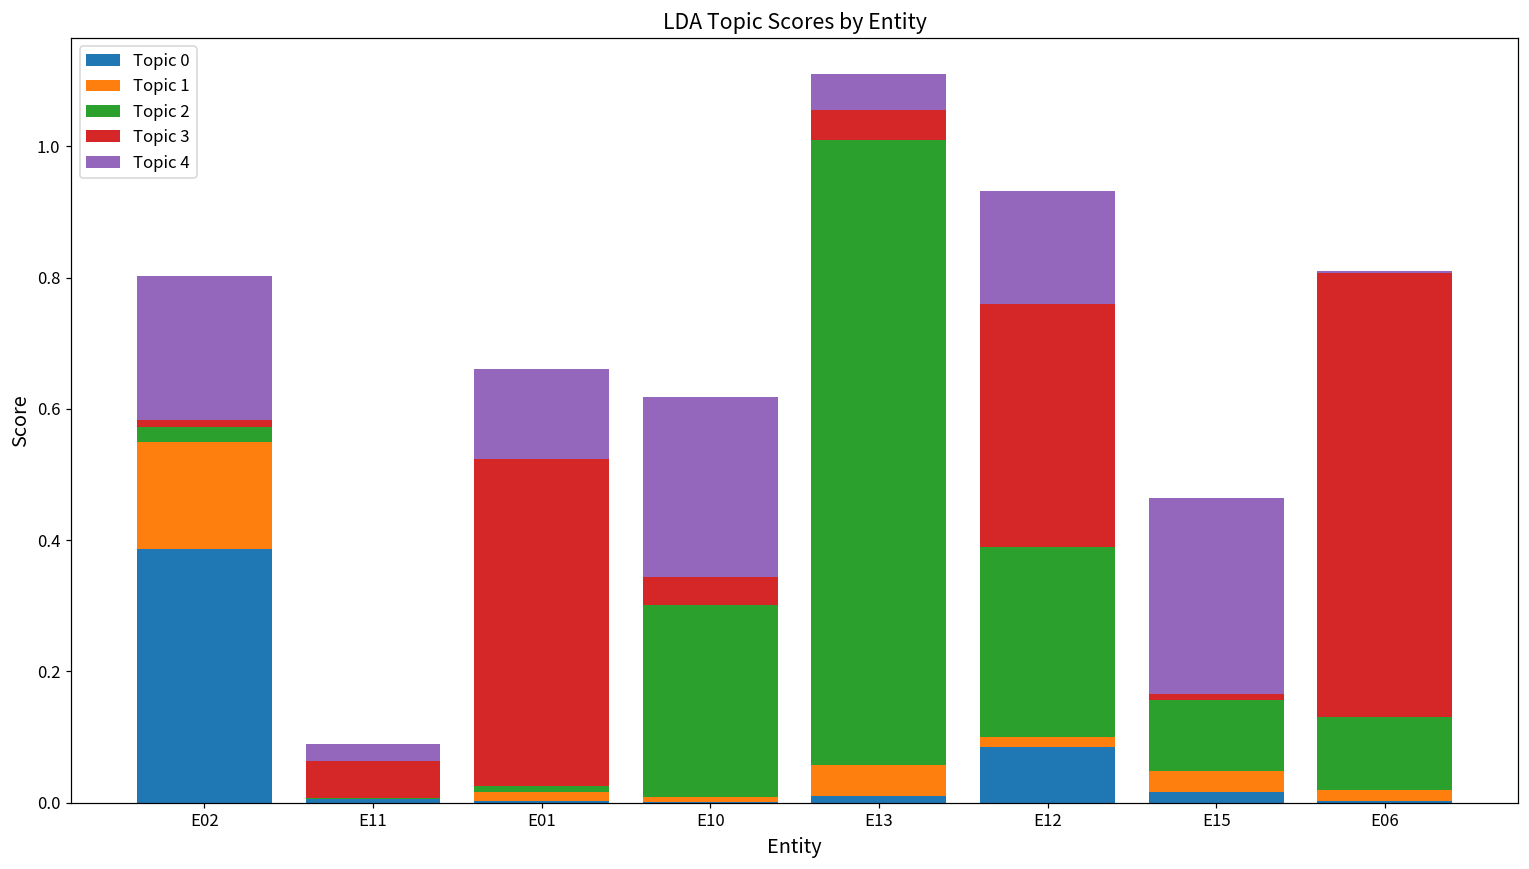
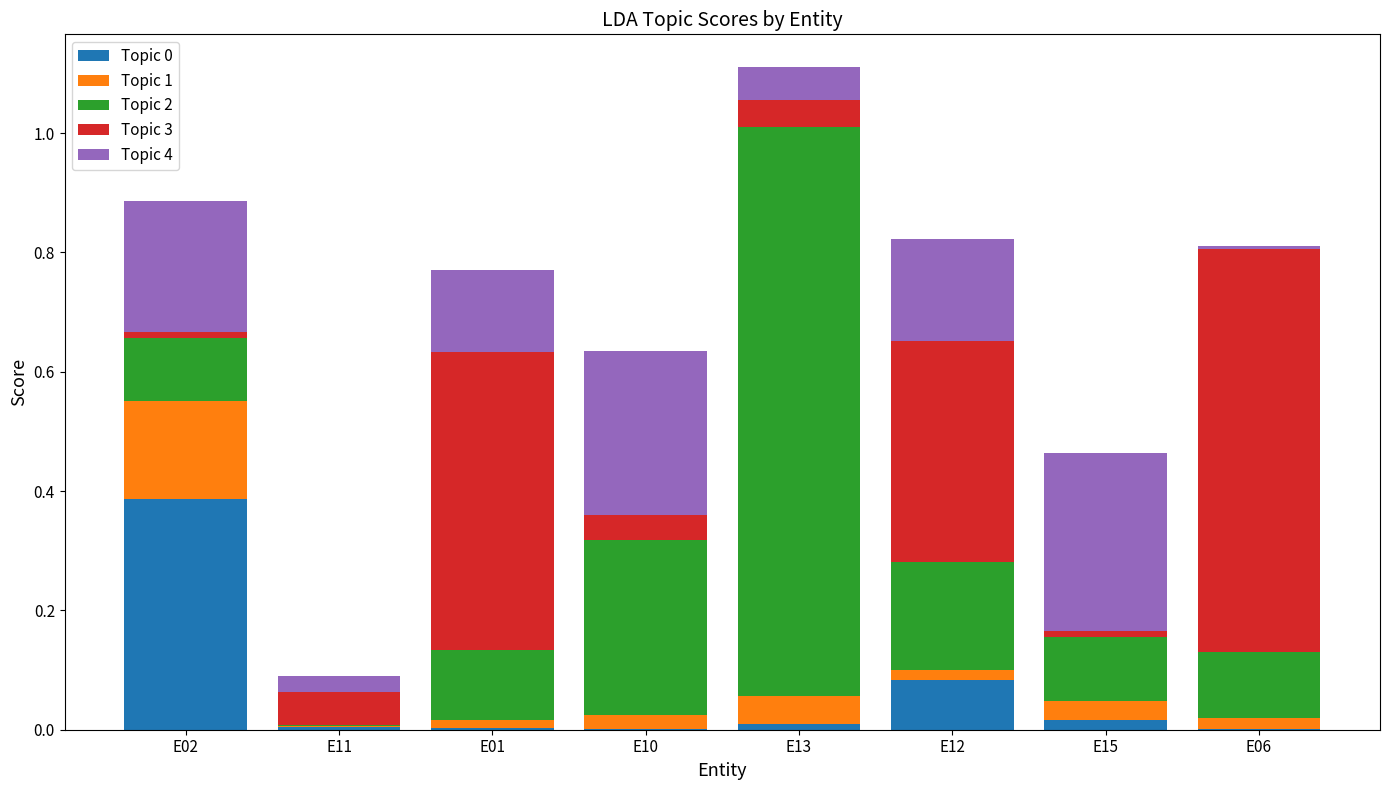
Topic 2, E02: 0.02 -> 0.11
Topic 2, E01: 0.01 -> 0.12
Topic 1, E10: 0.01 -> 0.02
Topic 2, E12: 0.29 -> 0.18
